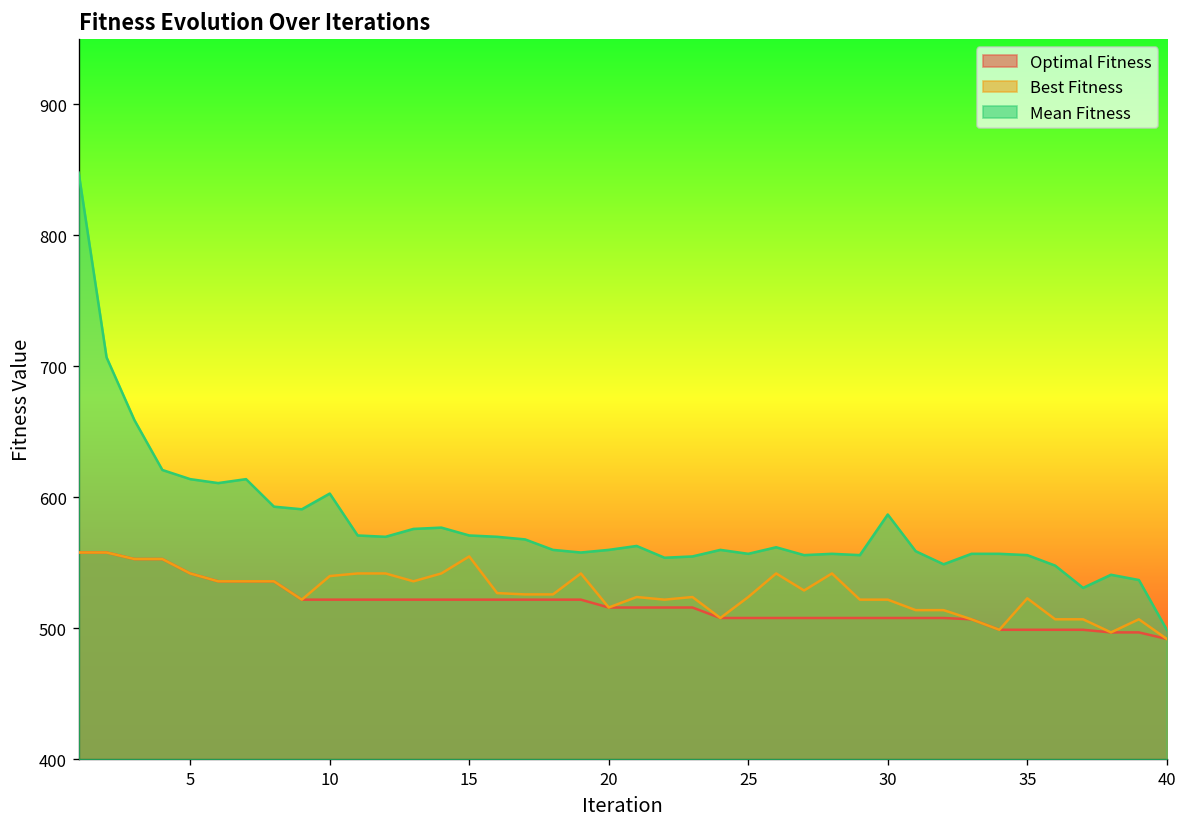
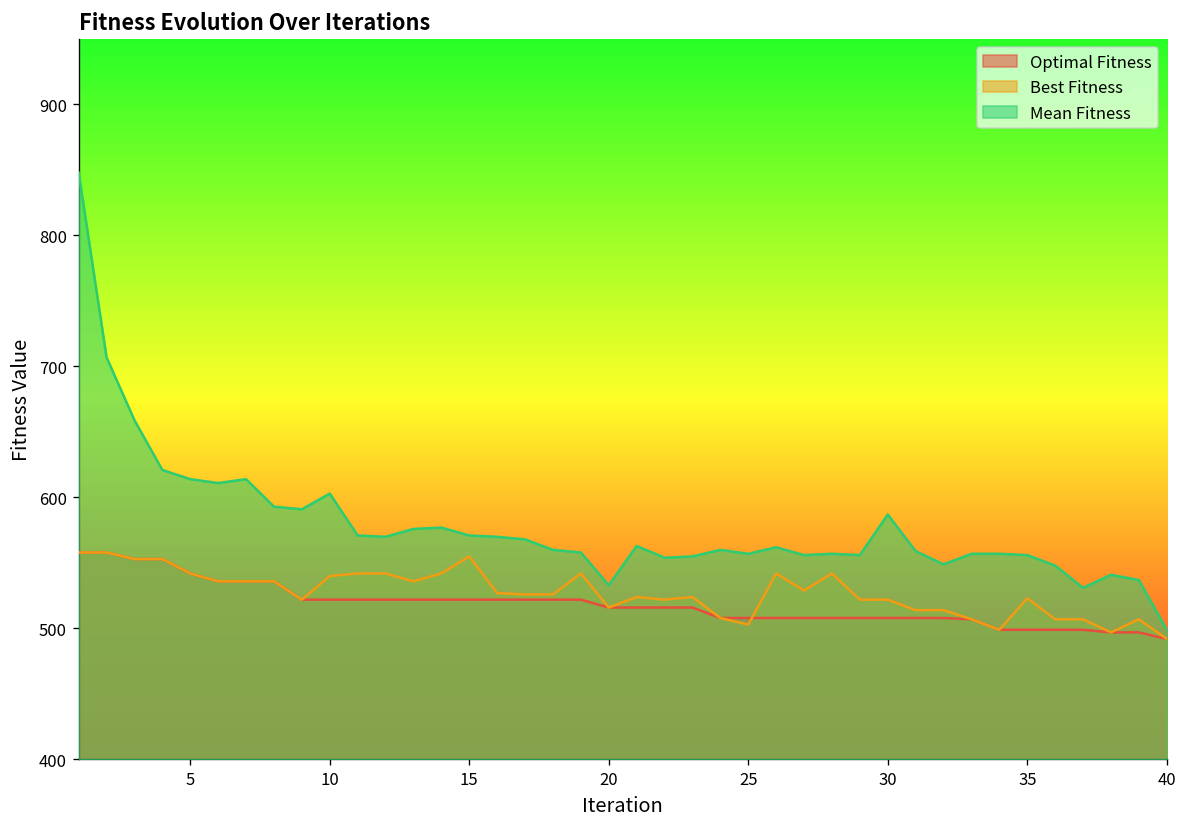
Mean Fitness, 20: 560 -> 533
Best Fitness, 25: 524 -> 503
